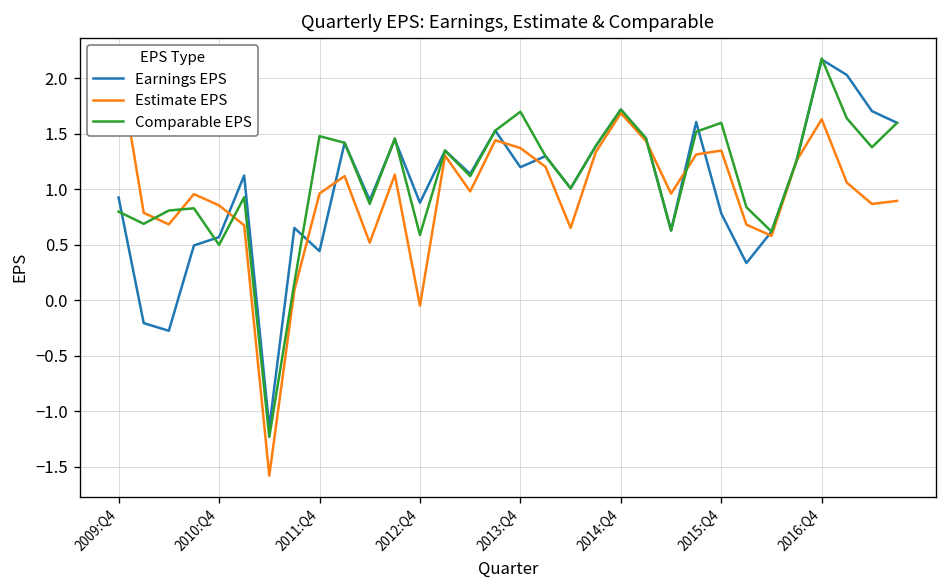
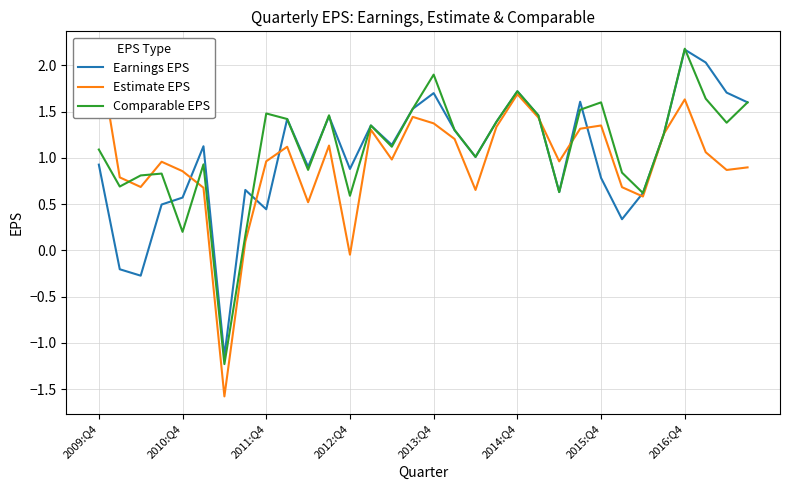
Comparable EPS, 2009:Q4: 0.8 -> 1.1
Comparable EPS, 2010:Q4: 0.5 -> 0.2
Earnings EPS, 2013:Q4: 1.2 -> 1.7
Comparable EPS, 2013:Q4: 1.7 -> 1.9
